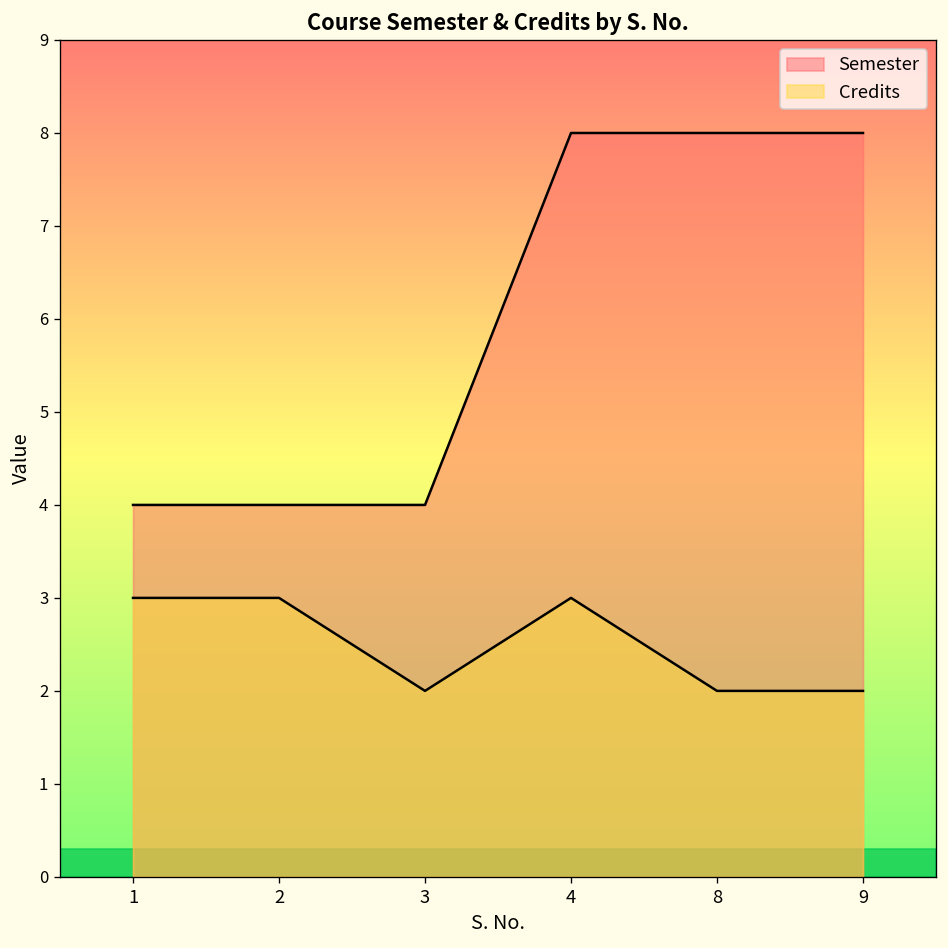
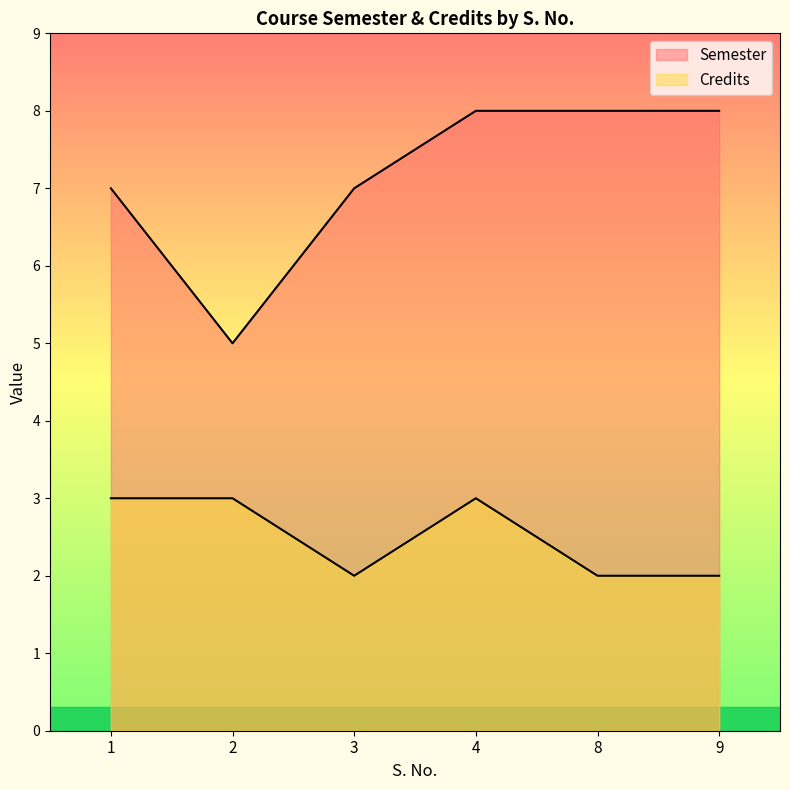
Semester, 1: 4 -> 7
Semester, 2: 4 -> 5
Semester, 3: 4 -> 7
